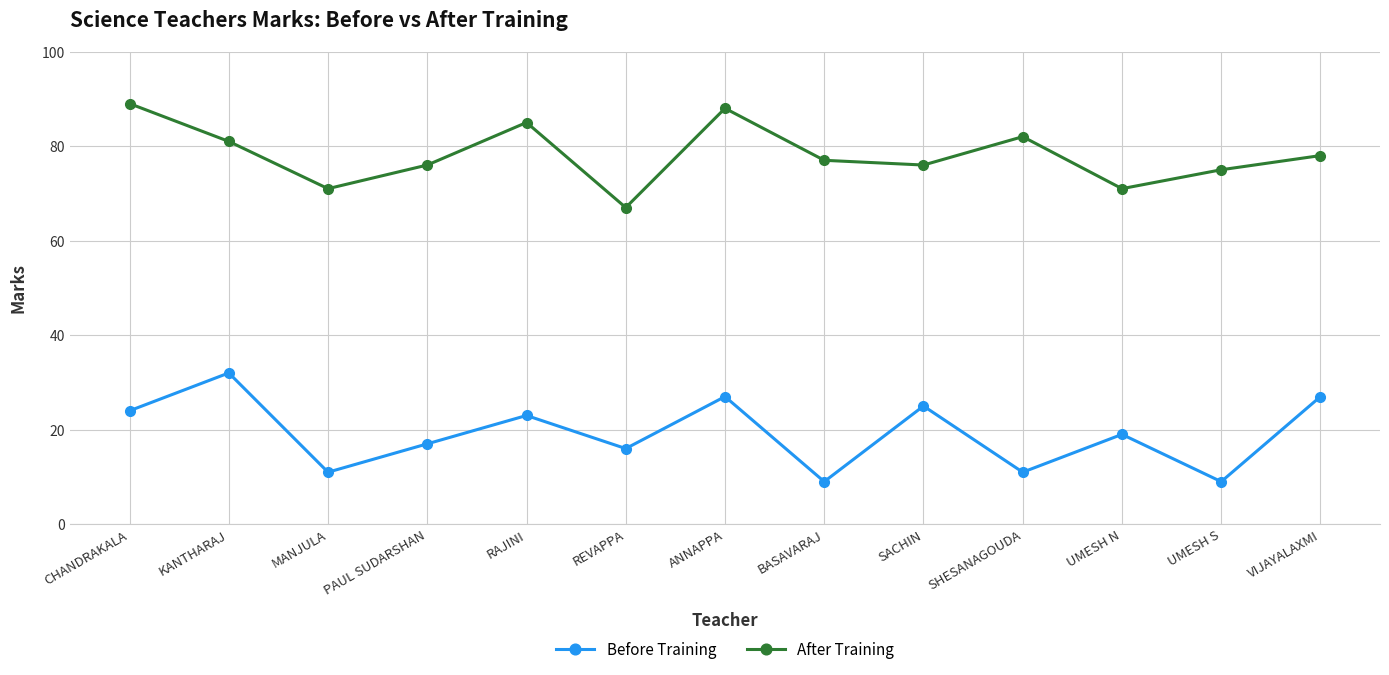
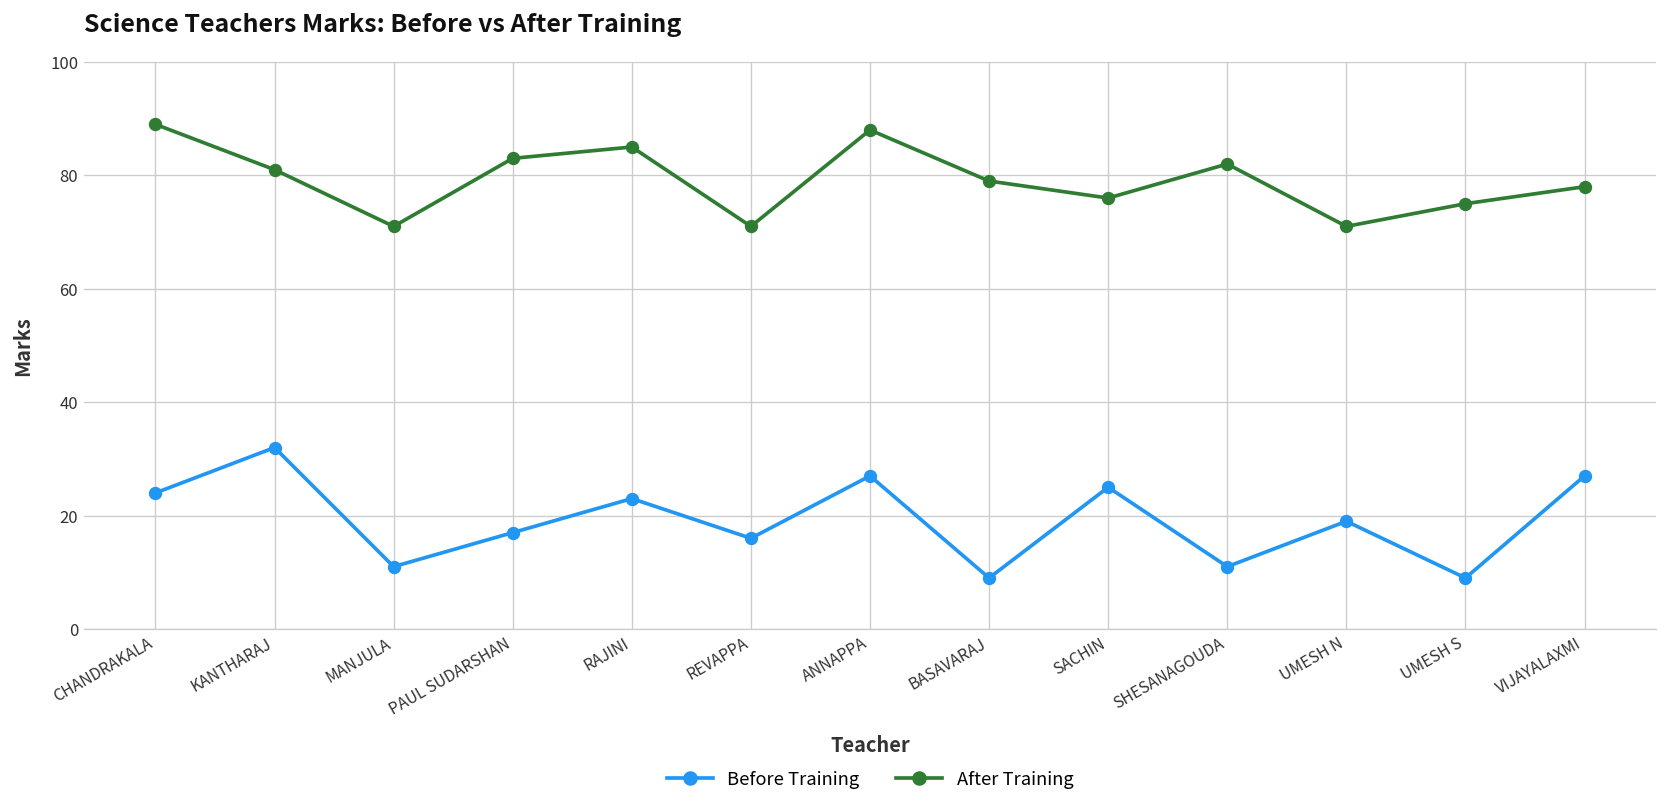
After Training, PAUL SUDARSHAN: 76 -> 83
After Training, REVAPPA: 67 -> 71
After Training, BASAVARAJ: 77 -> 79
